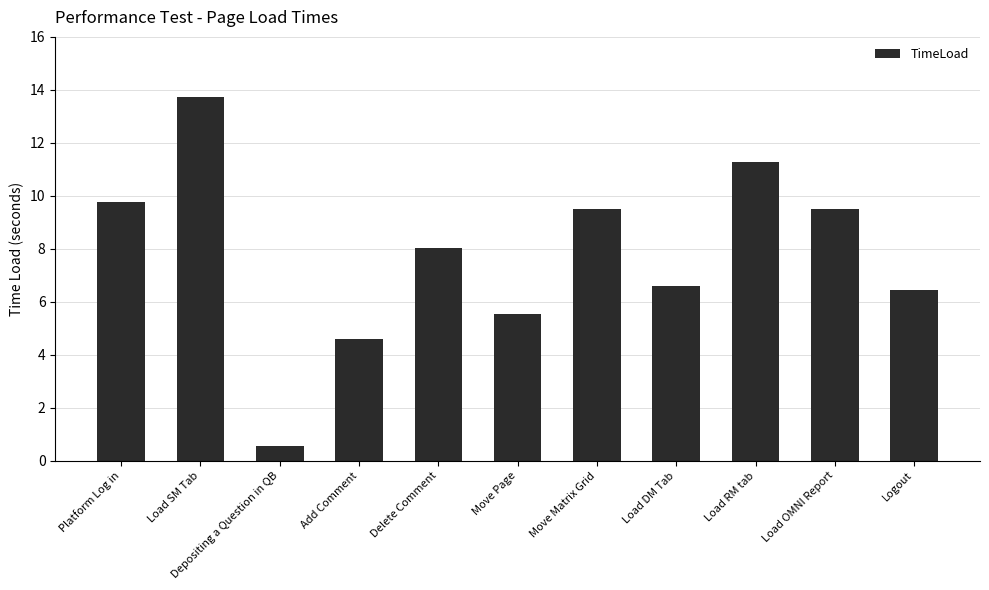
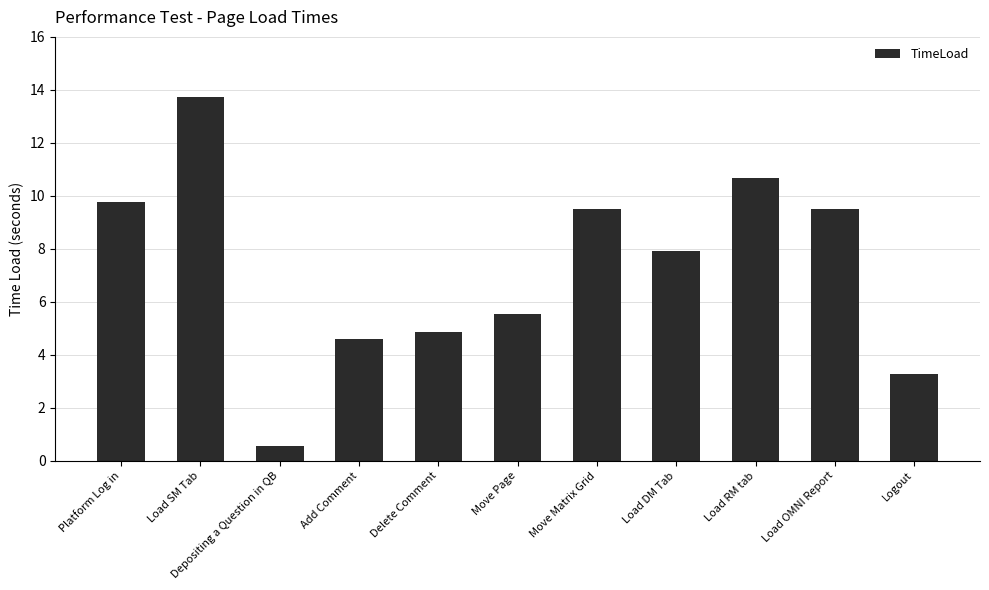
Delete Comment: 8.0 -> 4.9
Load DM Tab: 6.6 -> 7.9
Load RM tab: 11.3 -> 10.7
Logout: 6.4 -> 3.3
